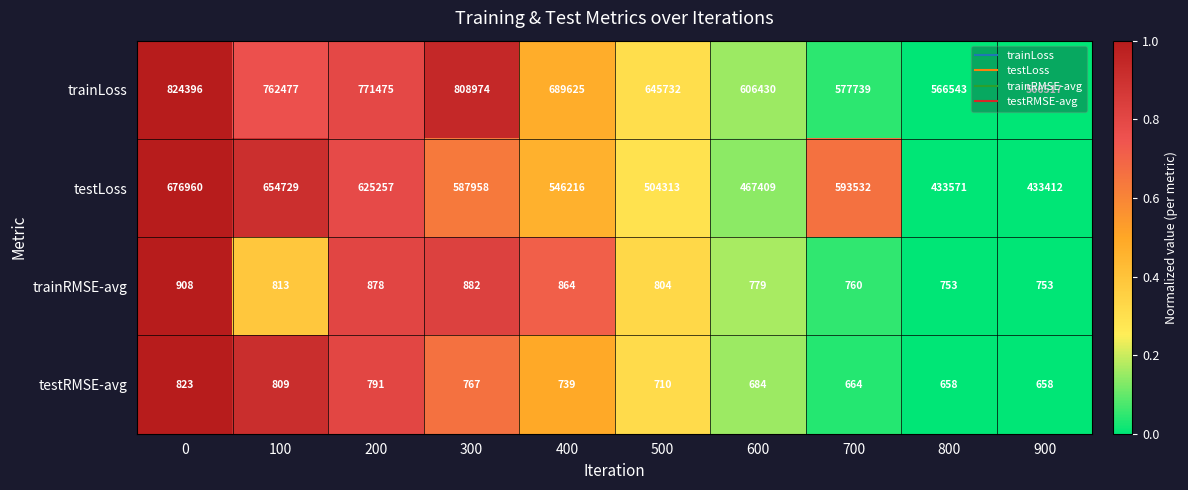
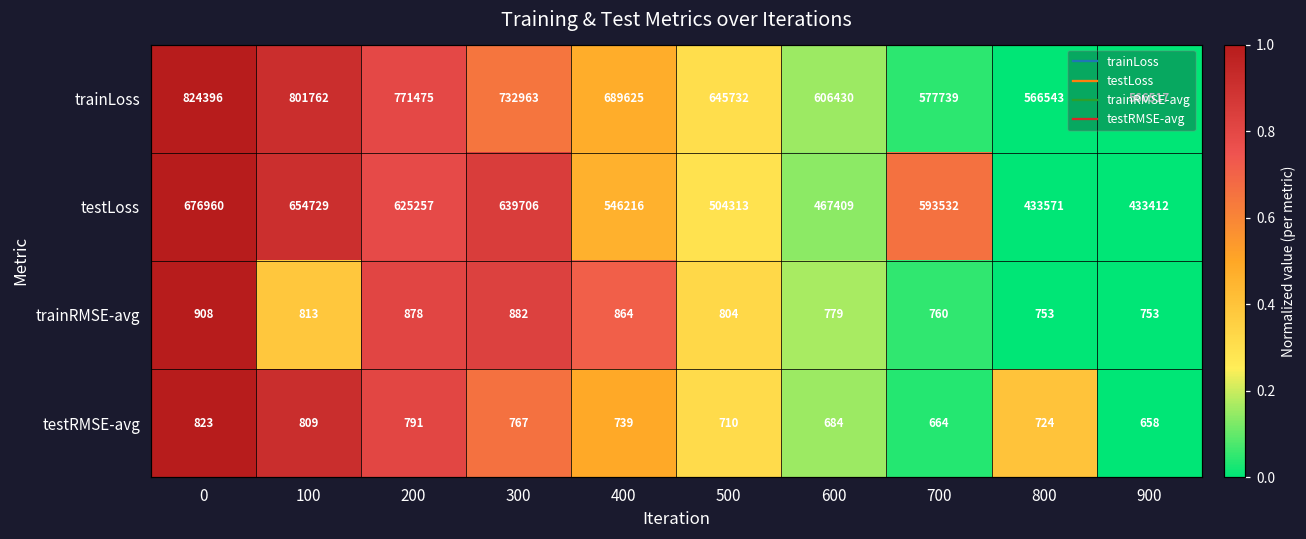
trainLoss, 100: 762477 -> 801762
trainLoss, 300: 808974 -> 732963
testLoss, 300: 587958 -> 639706
testRMSE-avg, 800: 658 -> 724
